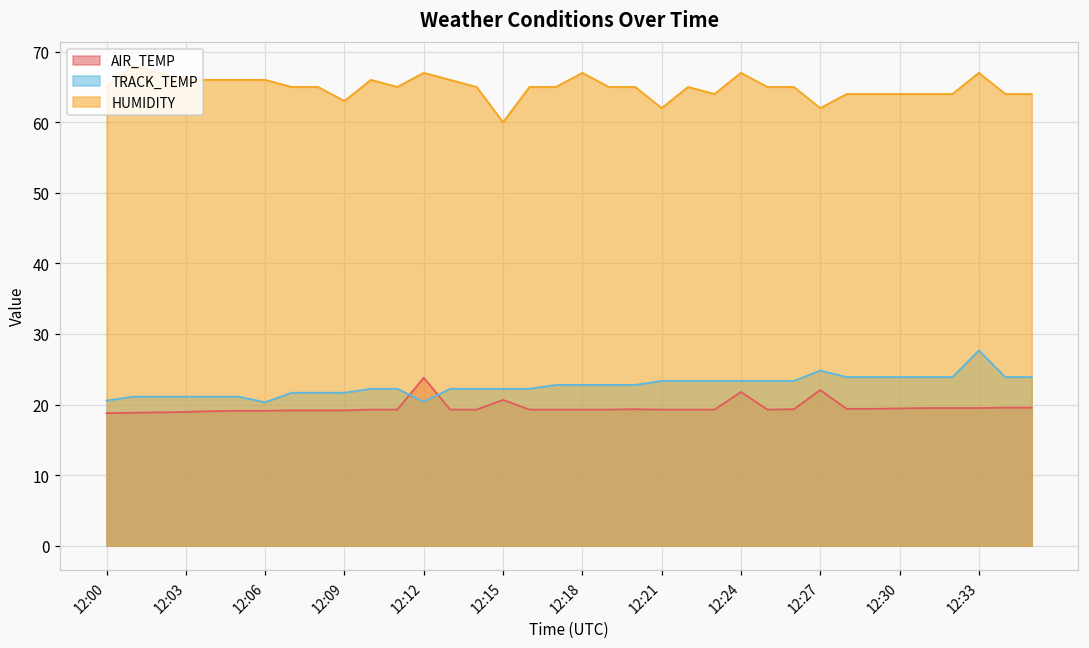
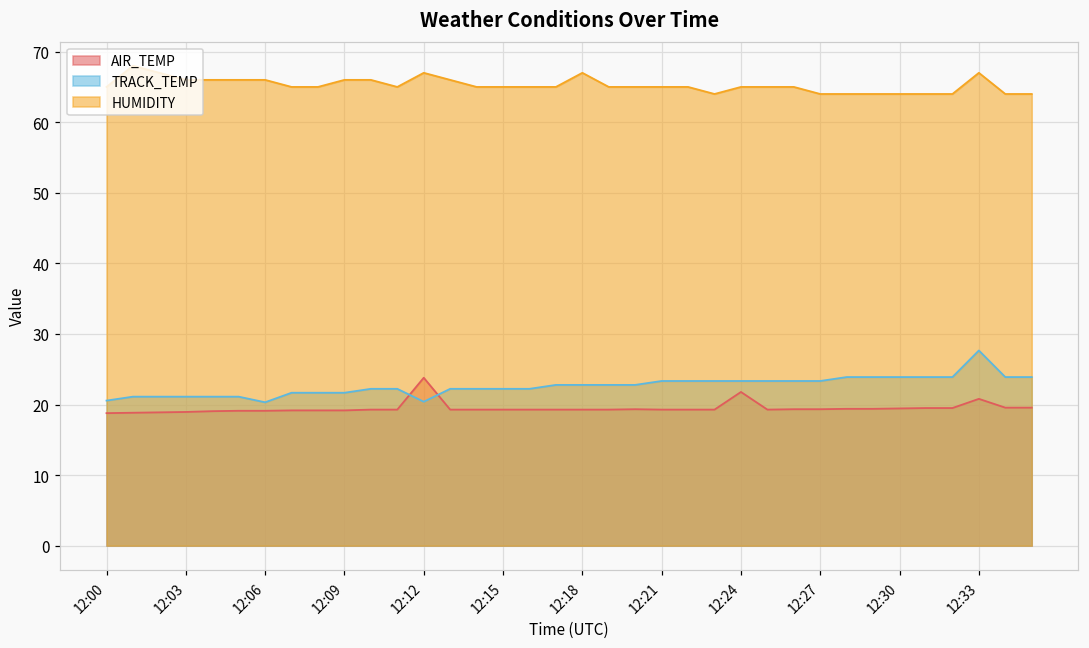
HUMIDITY, 12:09: 63 -> 66
AIR_TEMP, 12:15: 21 -> 19
HUMIDITY, 12:15: 60 -> 65
HUMIDITY, 12:21: 62 -> 65
HUMIDITY, 12:24: 67 -> 65
AIR_TEMP, 12:27: 22 -> 19
TRACK_TEMP, 12:27: 25 -> 23
HUMIDITY, 12:27: 62 -> 64
AIR_TEMP, 12:33: 20 -> 21
